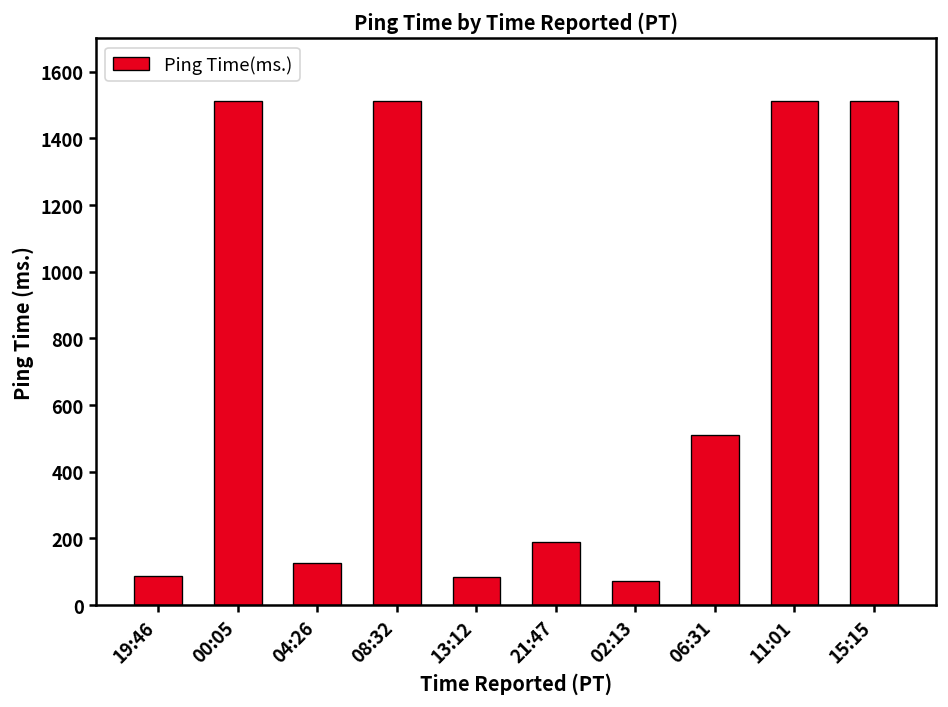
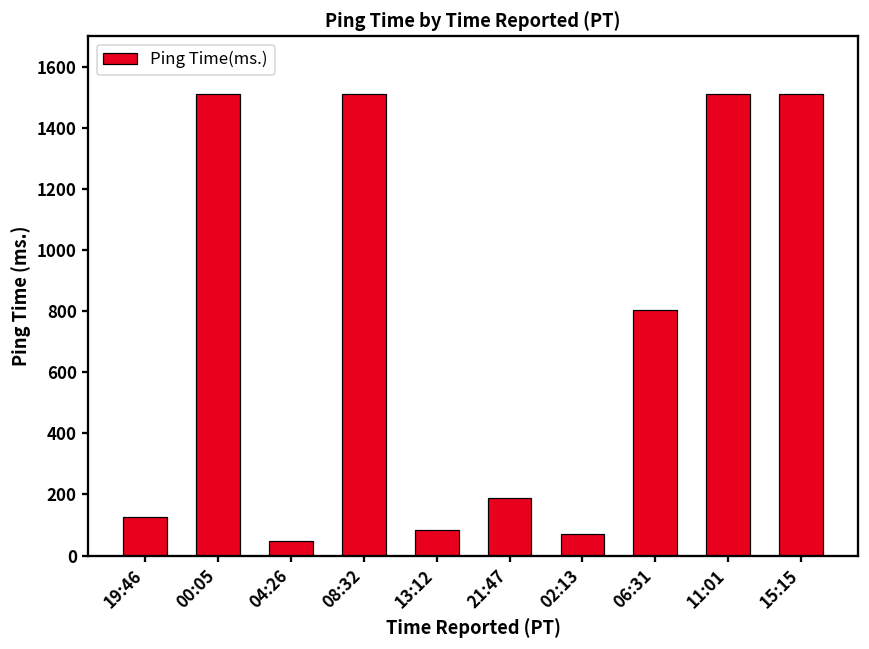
19:46: 90 -> 130
04:26: 130 -> 50
06:31: 510 -> 800
